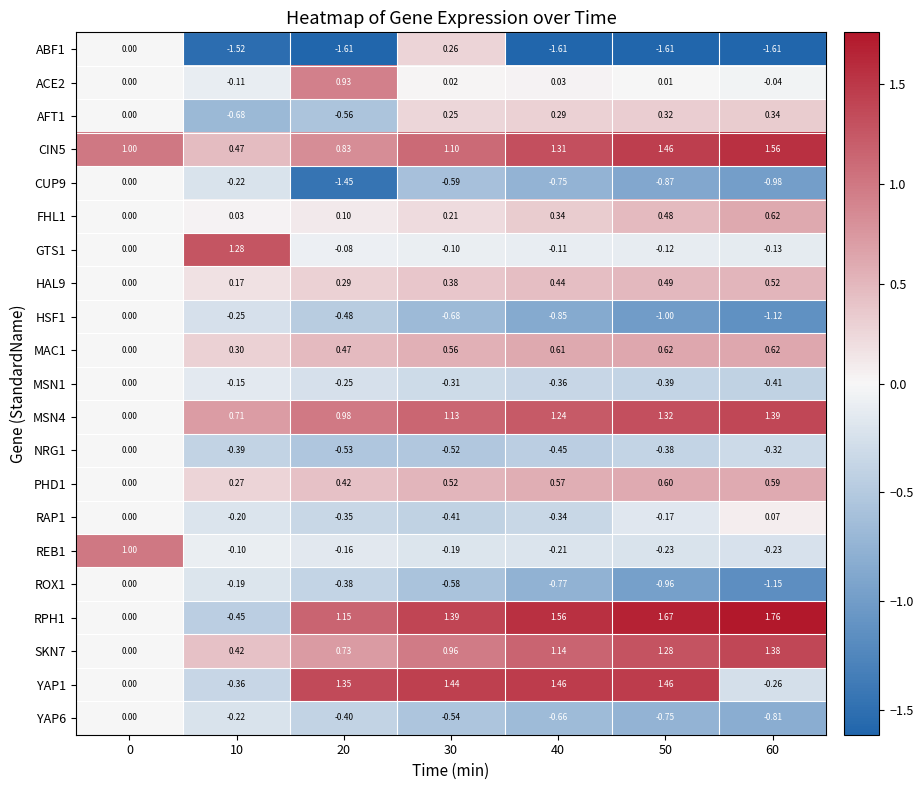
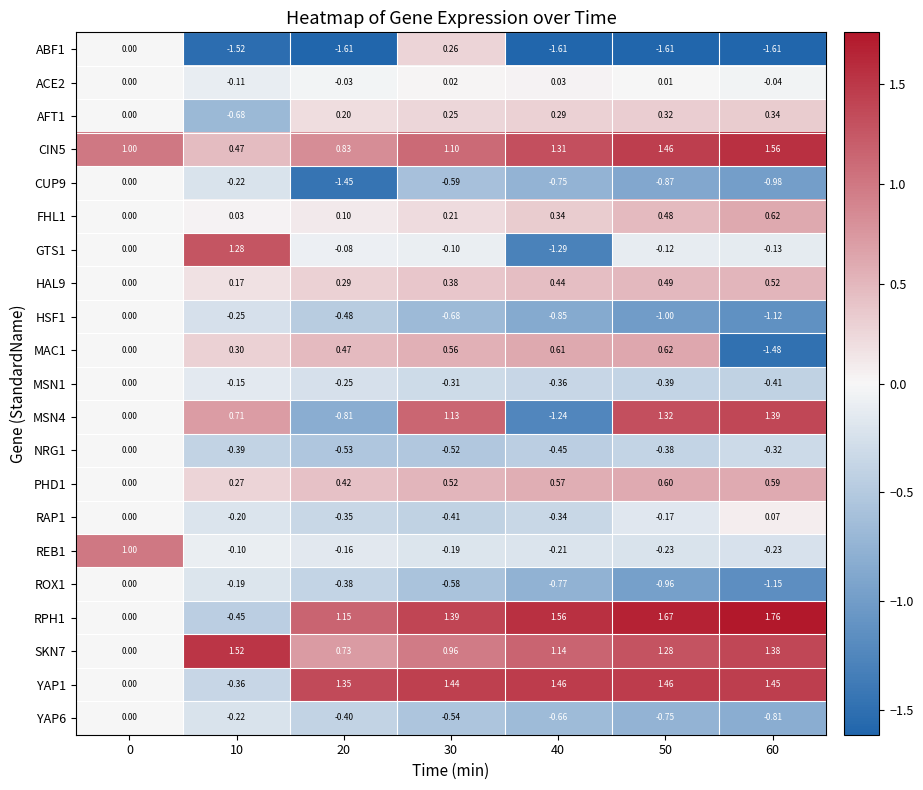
ACE2, 20: 0.93 -> -0.03
AFT1, 20: -0.56 -> 0.20
GTS1, 40: -0.11 -> -1.29
MAC1, 60: 0.62 -> -1.48
MSN4, 20: 0.98 -> -0.81
MSN4, 40: 1.24 -> -1.24
SKN7, 10: 0.42 -> 1.52
YAP1, 60: -0.26 -> 1.45
